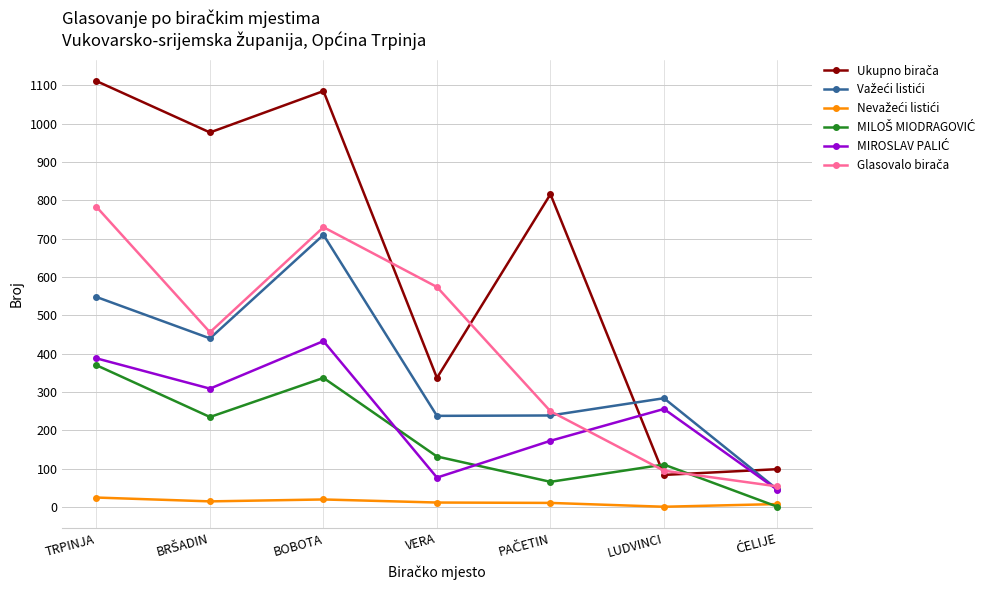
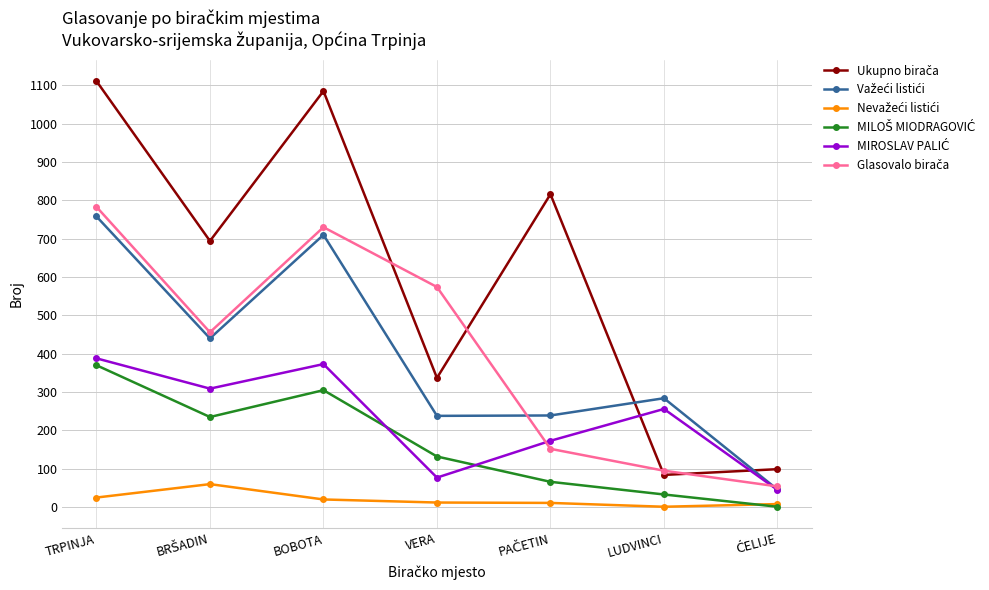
Važeći listići, TRPINJA: 550 -> 760
Ukupno birača, BRŠADIN: 980 -> 690
Nevažeći listići, BRŠADIN: 20 -> 60
MILOŠ MIODRAGOVIĆ, BOBOTA: 340 -> 310
MIROSLAV PALIĆ, BOBOTA: 430 -> 370
Glasovalo birača, PAČETIN: 250 -> 150
MILOŠ MIODRAGOVIĆ, LUDVINCI: 110 -> 30
